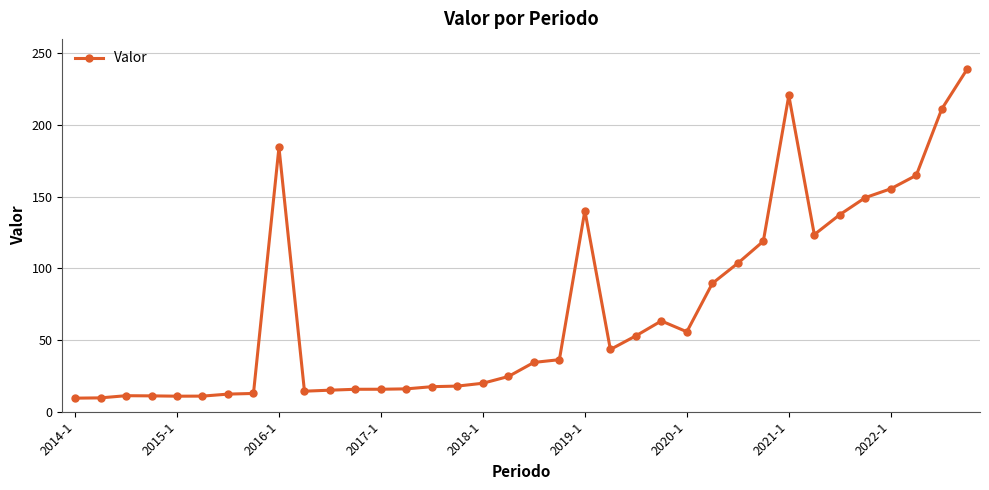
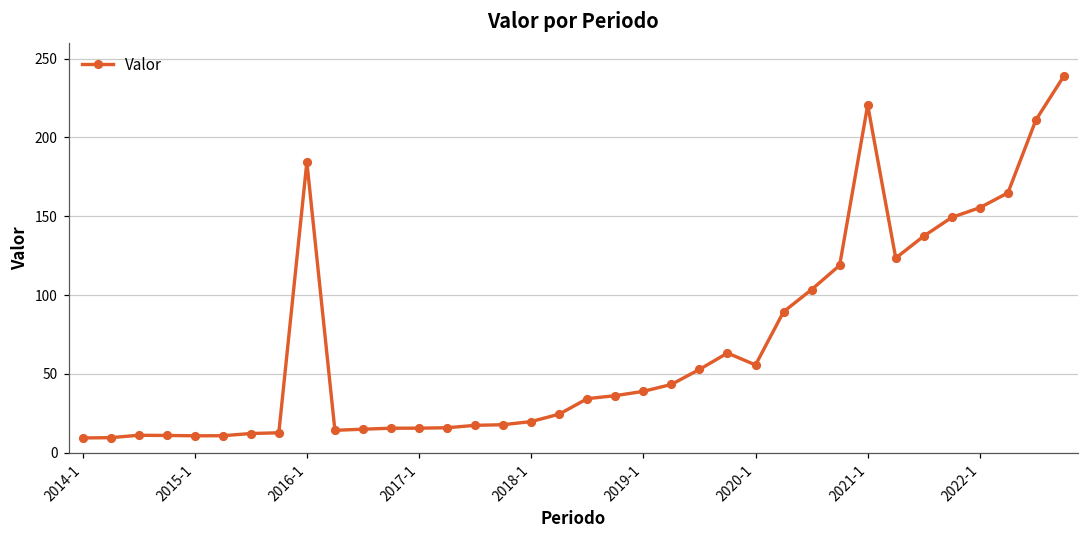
2019-1: 140 -> 39
